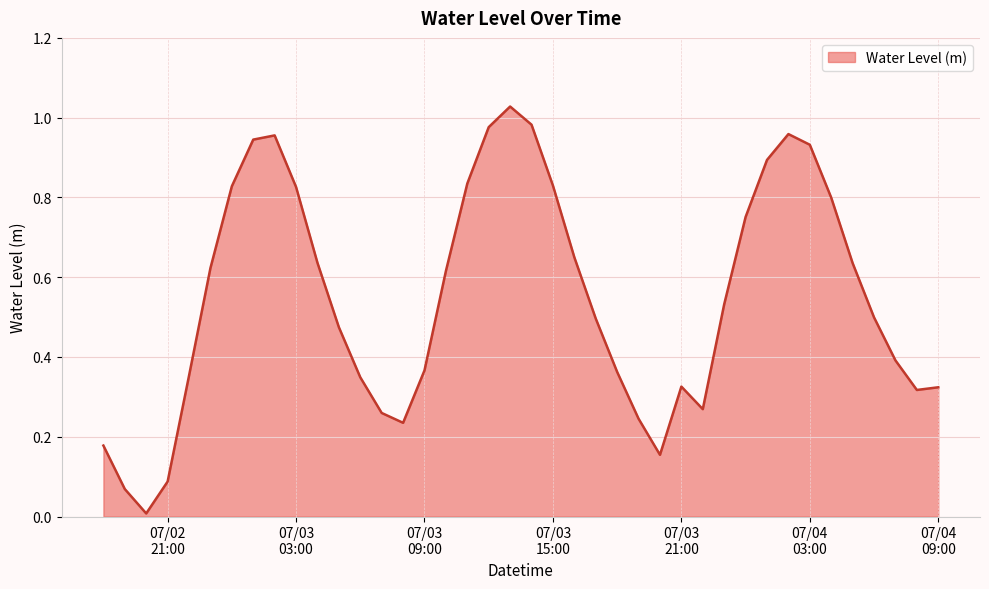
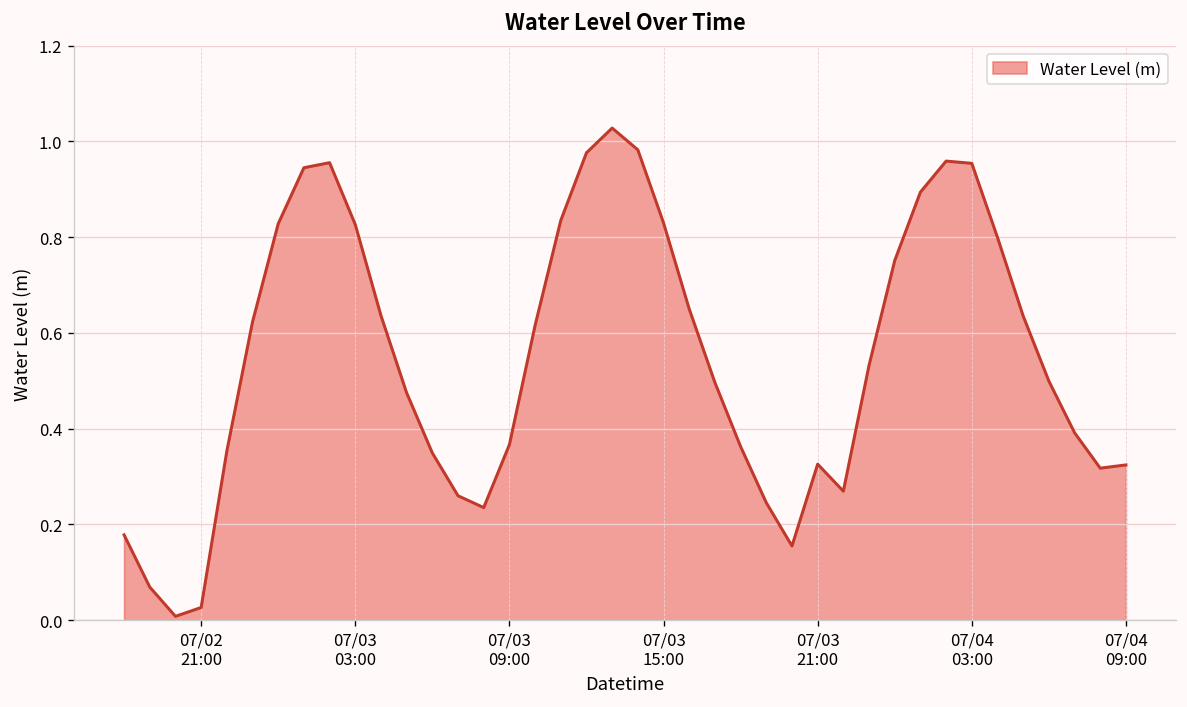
07/02 21:00: 0.09 -> 0.03
07/04 03:00: 0.93 -> 0.95
